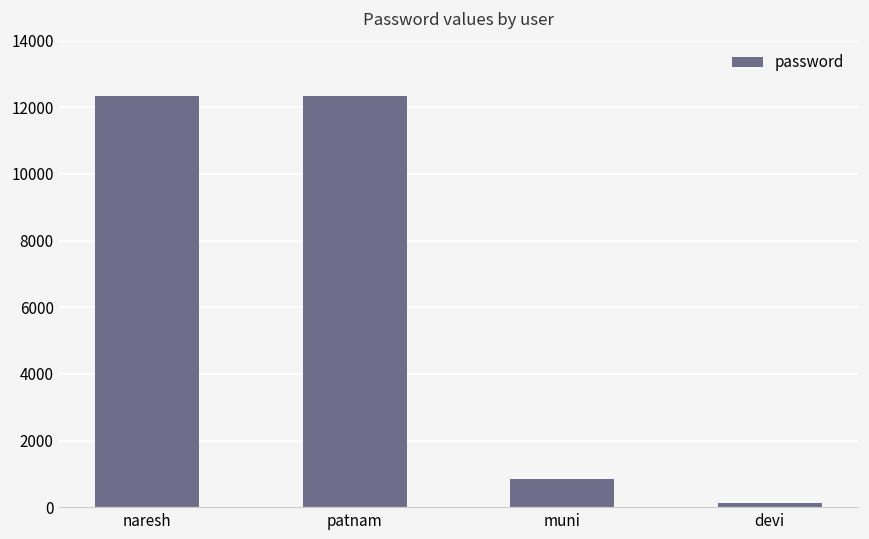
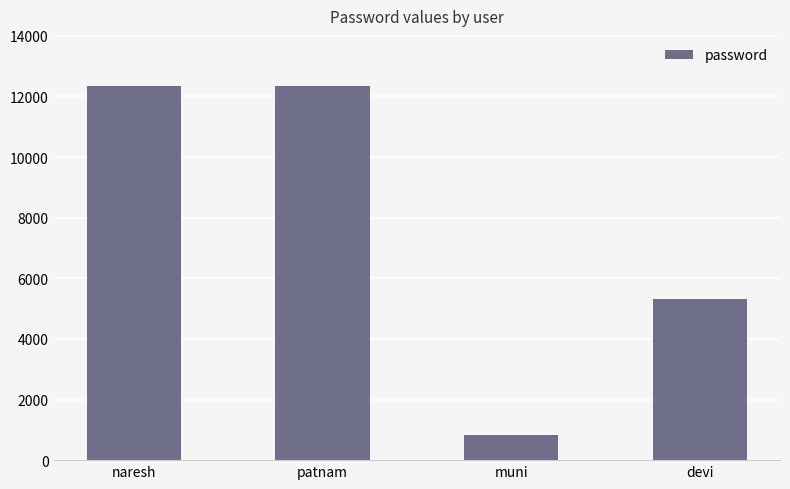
devi: 100 -> 5300
